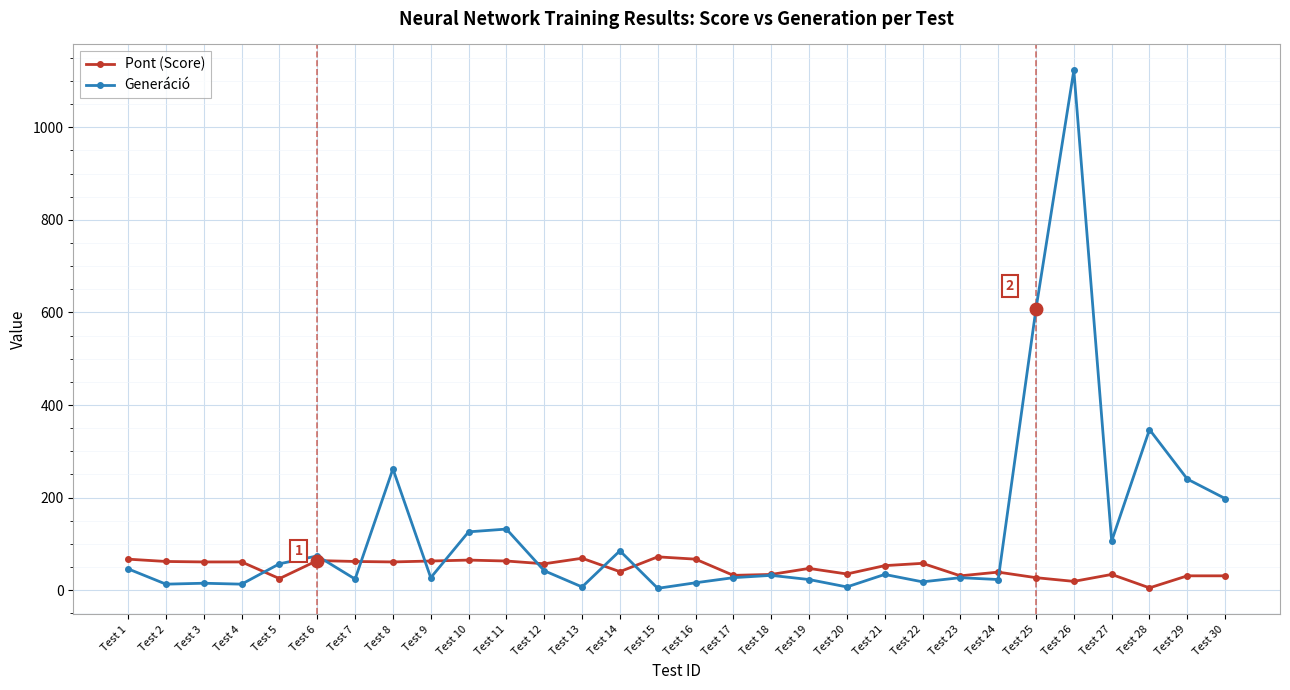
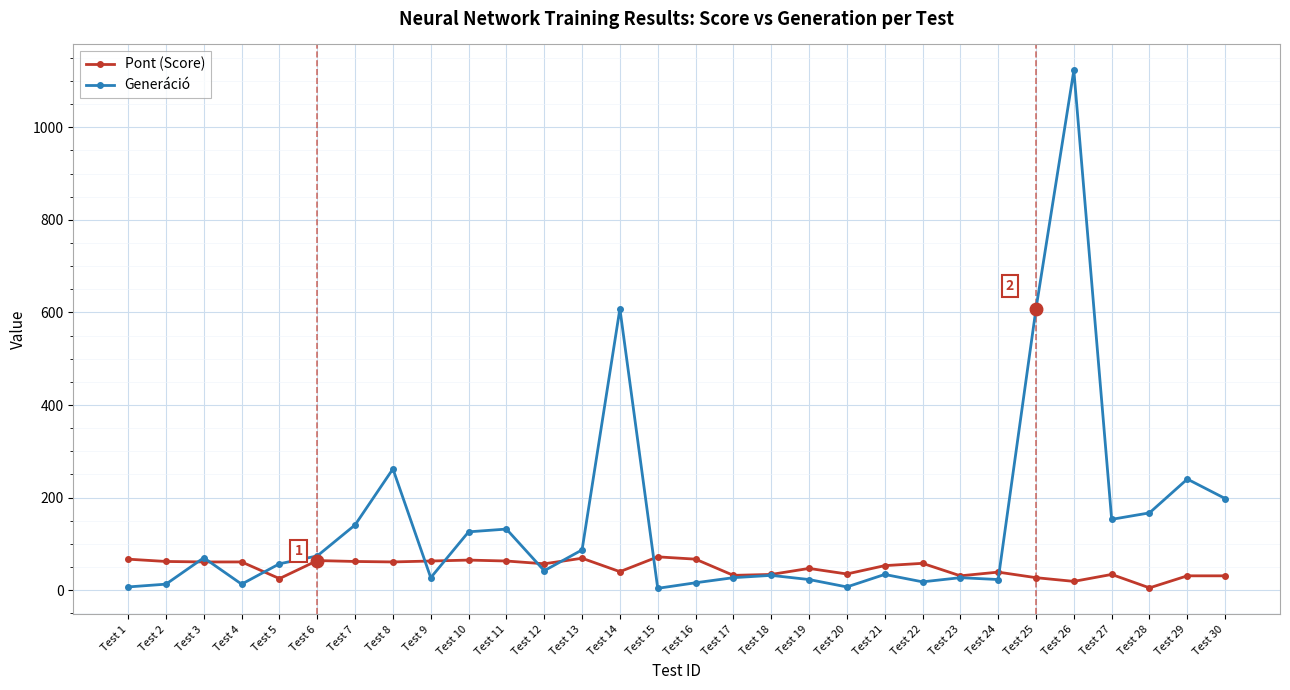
Generáció, Test 1: 50 -> 10
Generáció, Test 3: 20 -> 70
Generáció, Test 7: 20 -> 140
Generáció, Test 13: 10 -> 90
Generáció, Test 14: 90 -> 610
Generáció, Test 27: 110 -> 150
Generáció, Test 28: 350 -> 170
